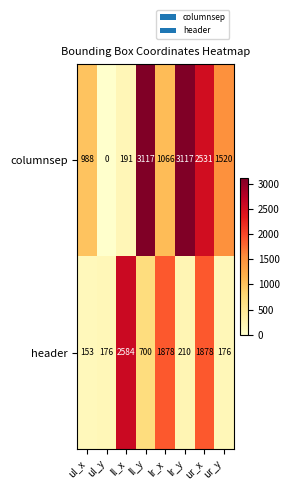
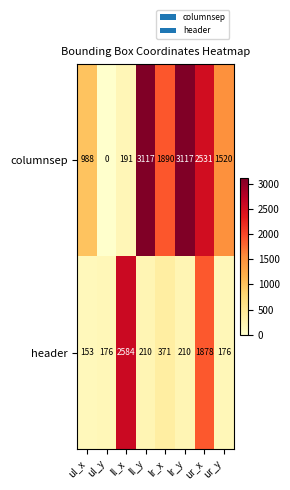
columnsep, lr_x: 1066 -> 1890
header, ll_y: 700 -> 210
header, lr_x: 1878 -> 371
